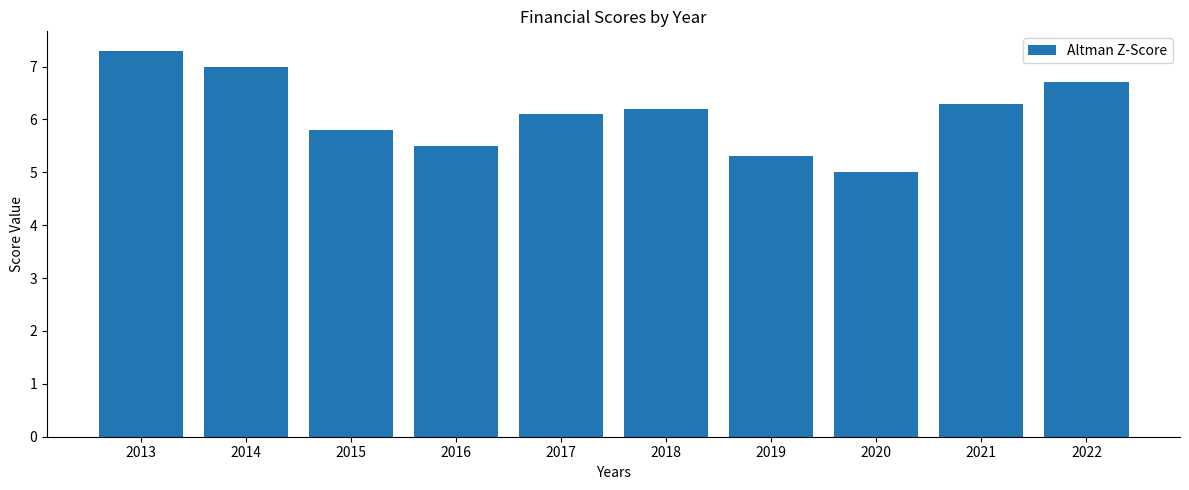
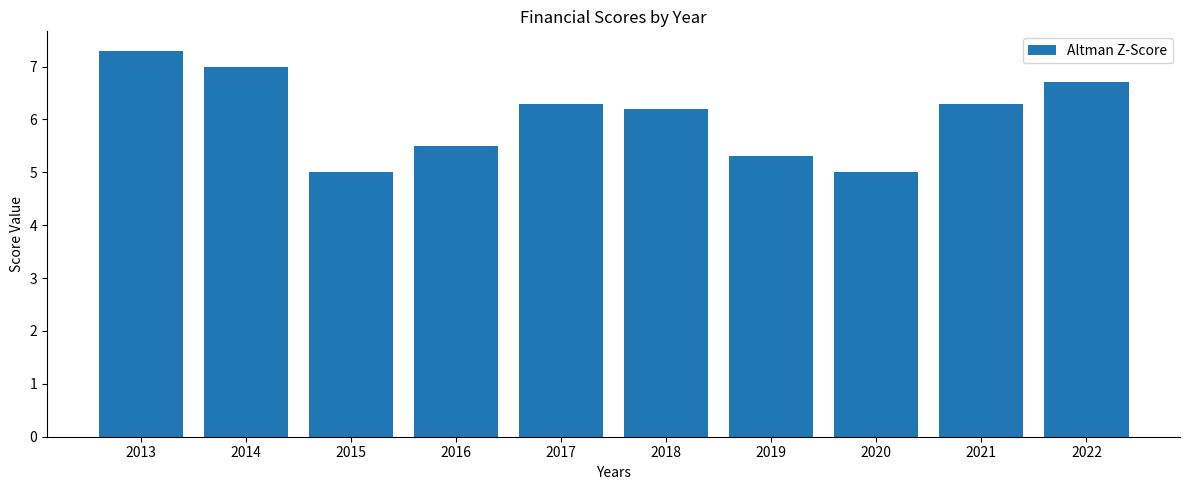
2015: 5.8 -> 5.0
2017: 6.1 -> 6.3
